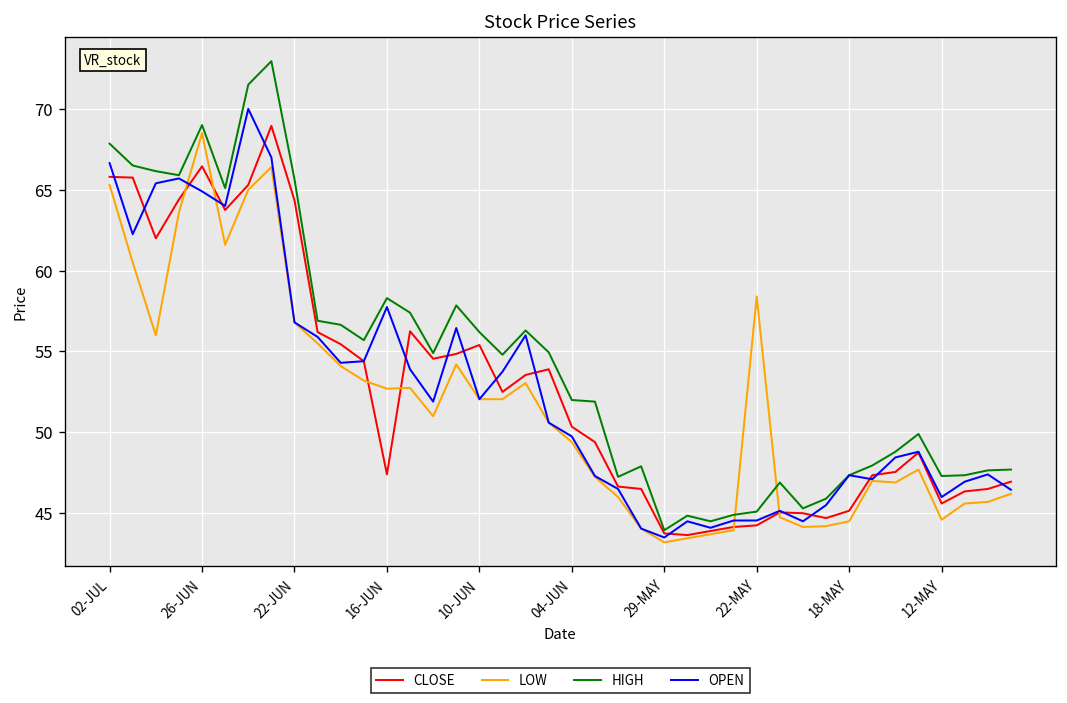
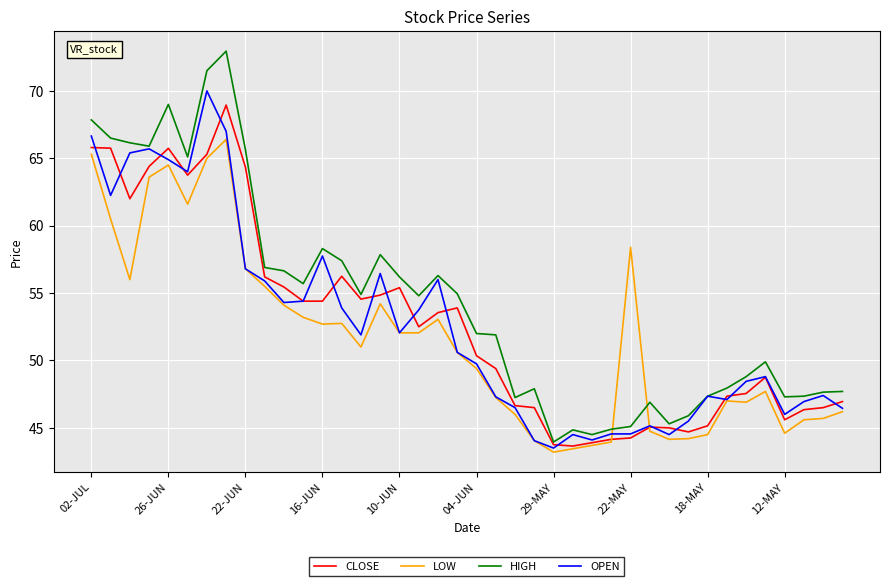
CLOSE, 26-JUN: 66.5 -> 65.7
LOW, 26-JUN: 68.5 -> 64.5
CLOSE, 16-JUN: 47.4 -> 54.4
